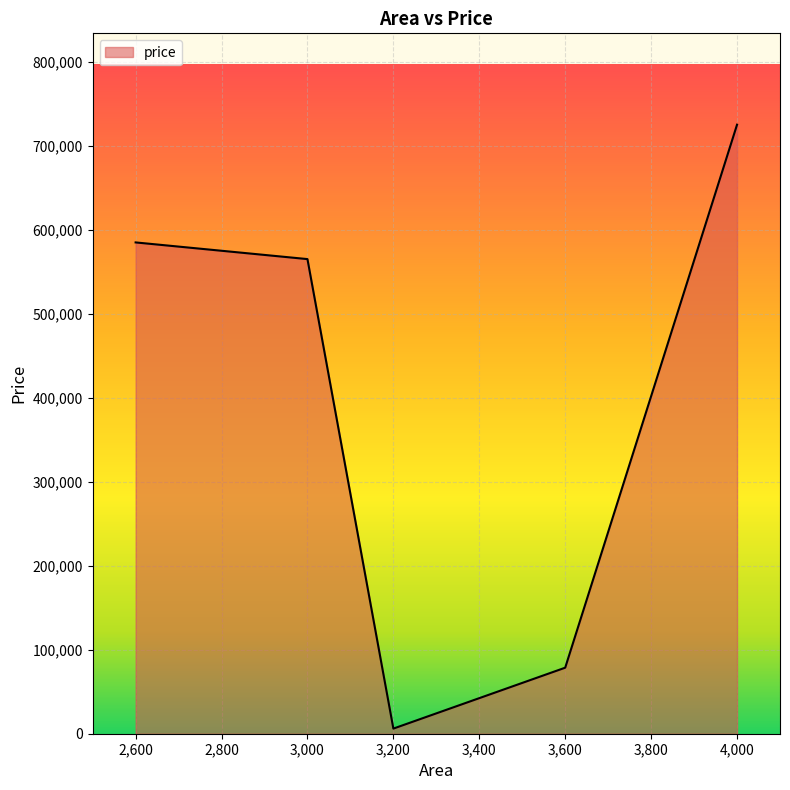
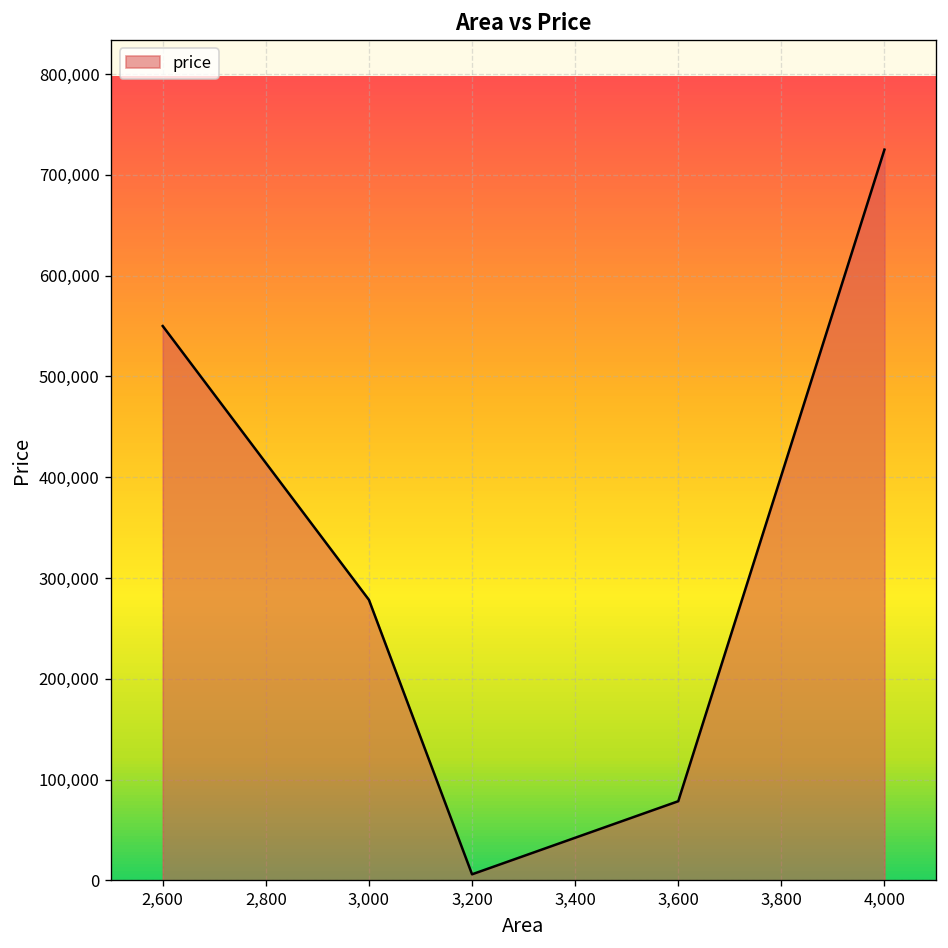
2,600: 580,000 -> 550,000
3,000: 570,000 -> 280,000
